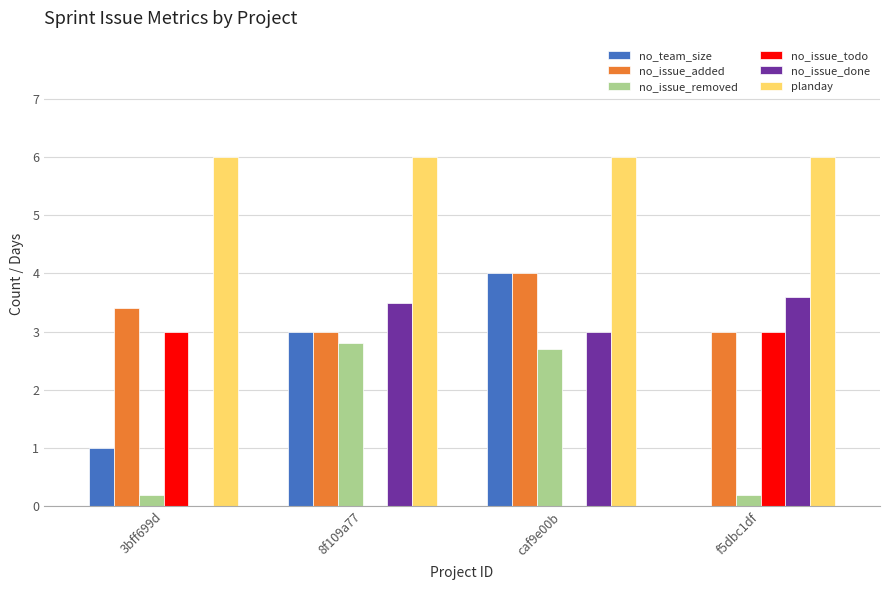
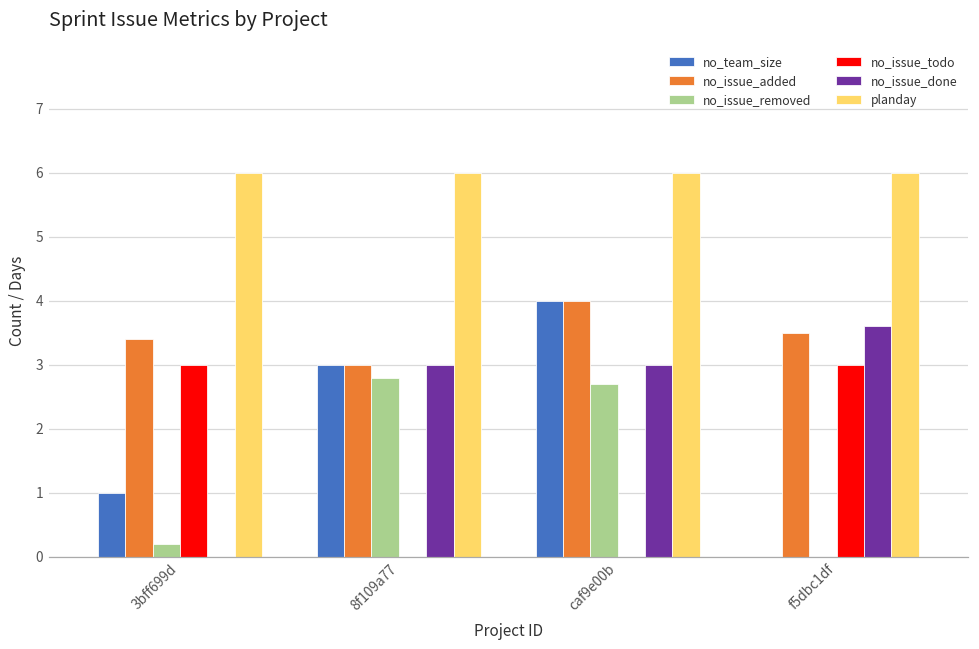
no_issue_done, 8f109a77: 3.5 -> 3.0
no_issue_added, f5dbc1df: 3.0 -> 3.5
no_issue_removed, f5dbc1df: 0.2 -> 0.0
